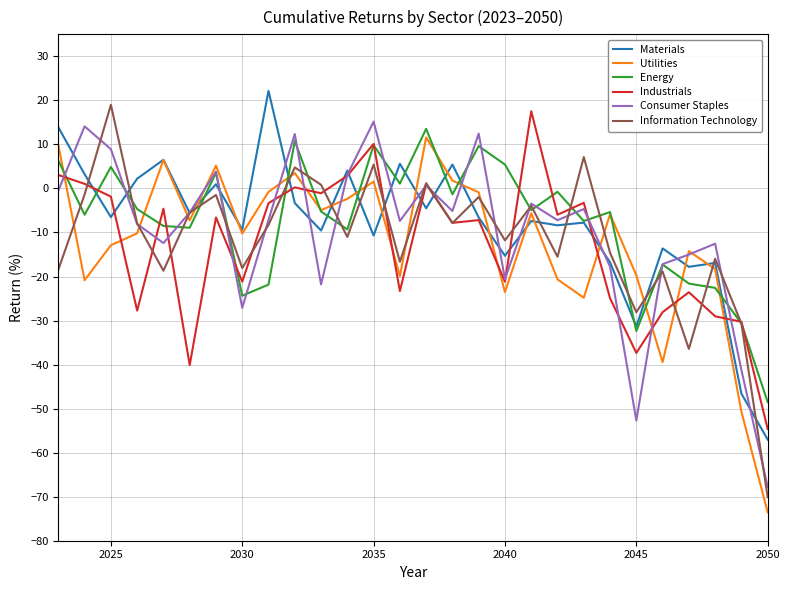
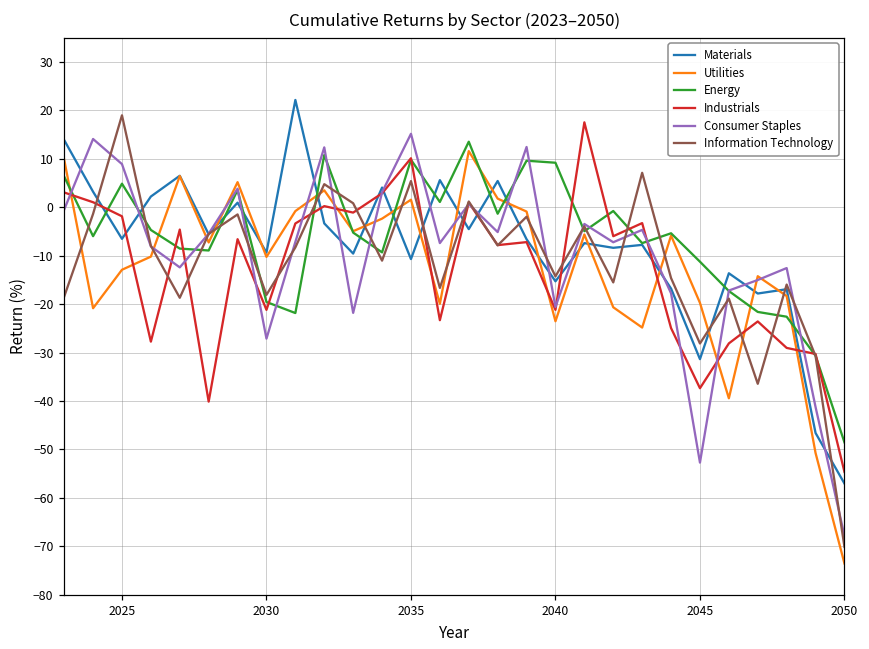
Energy, 2030: -24 -> -20
Energy, 2040: 5 -> 9
Information Technology, 2040: -12 -> -14
Energy, 2045: -32 -> -11
